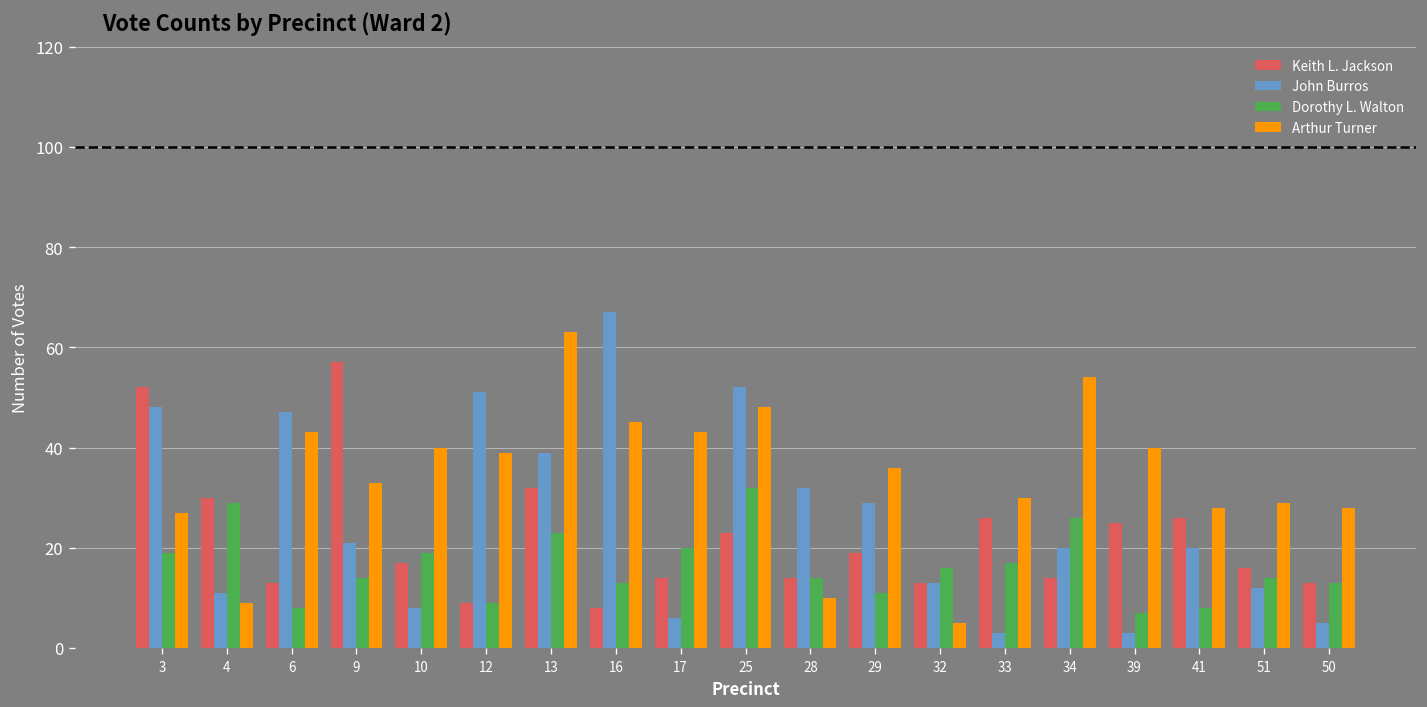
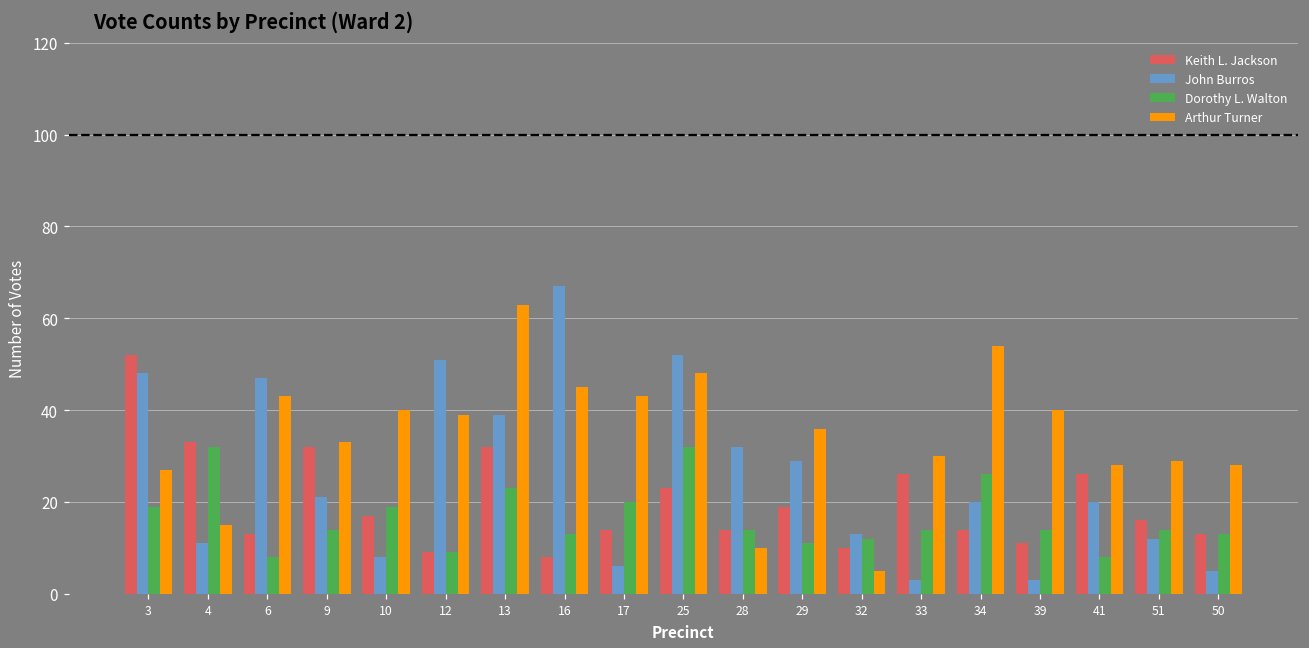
Keith L. Jackson, 4: 30 -> 33
Dorothy L. Walton, 4: 29 -> 32
Arthur Turner, 4: 9 -> 15
Keith L. Jackson, 9: 57 -> 32
Keith L. Jackson, 32: 13 -> 10
Dorothy L. Walton, 32: 16 -> 12
Dorothy L. Walton, 33: 17 -> 14
Keith L. Jackson, 39: 25 -> 11
Dorothy L. Walton, 39: 7 -> 14
